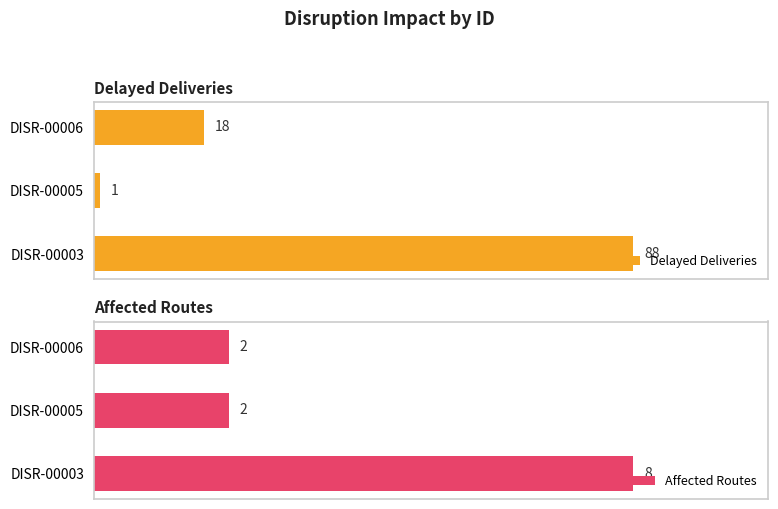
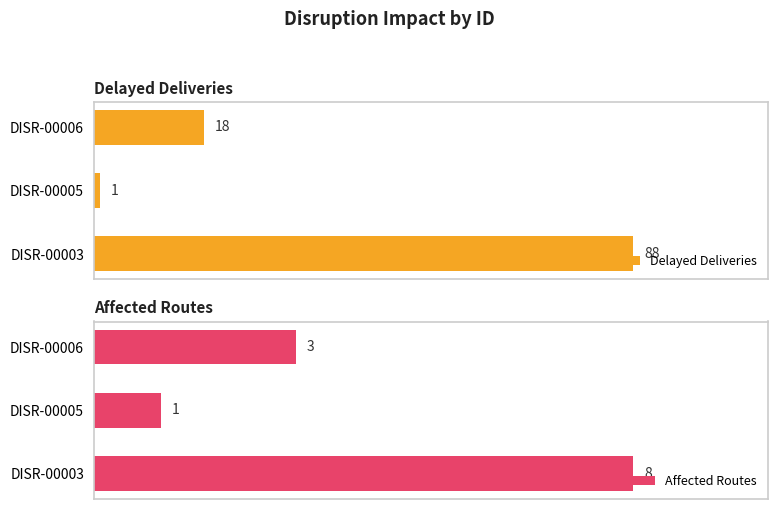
Affected Routes, DISR-00006: 2 -> 3
Affected Routes, DISR-00005: 2 -> 1
